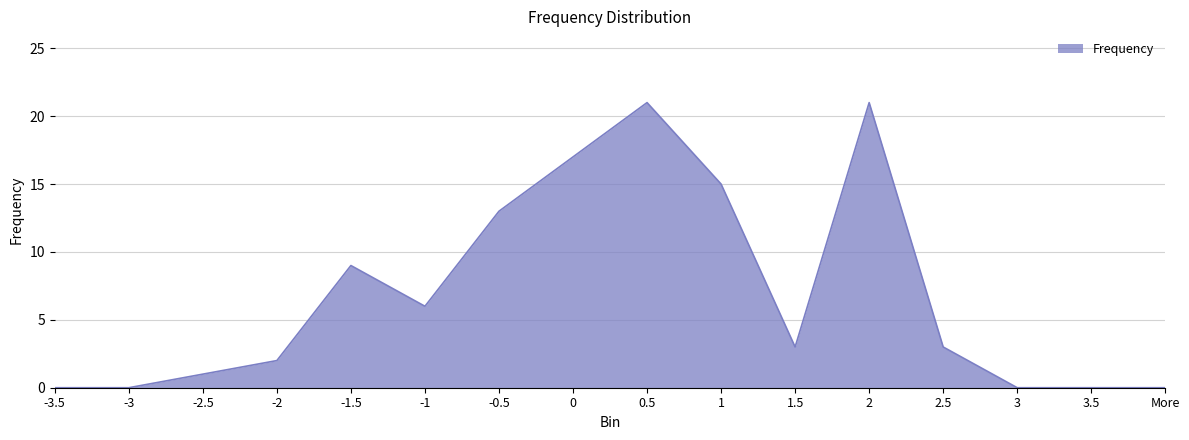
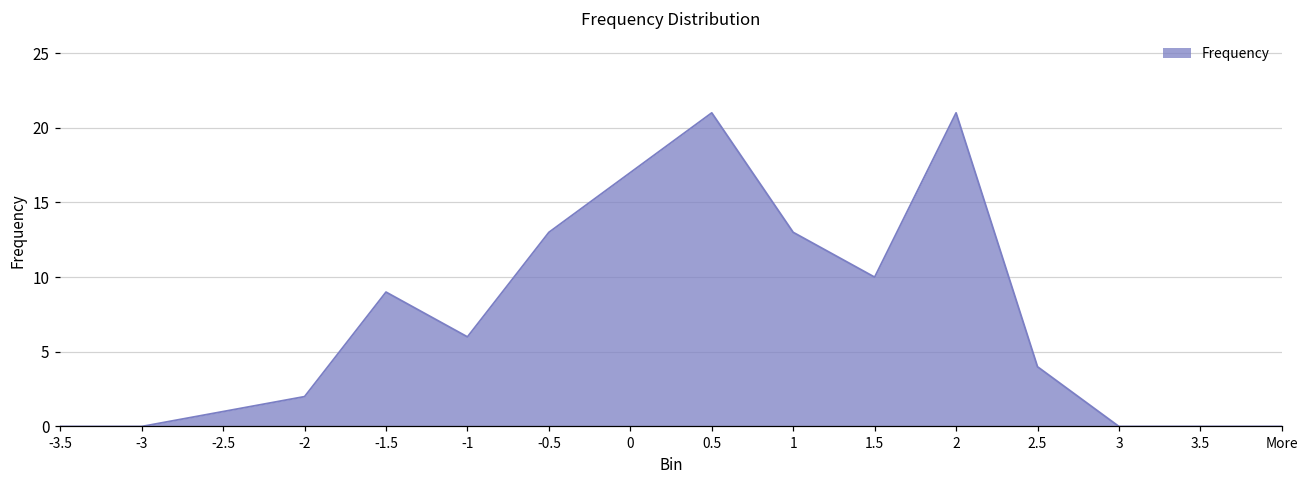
1: 15 -> 13
1.5: 3 -> 10
2.5: 3 -> 4
